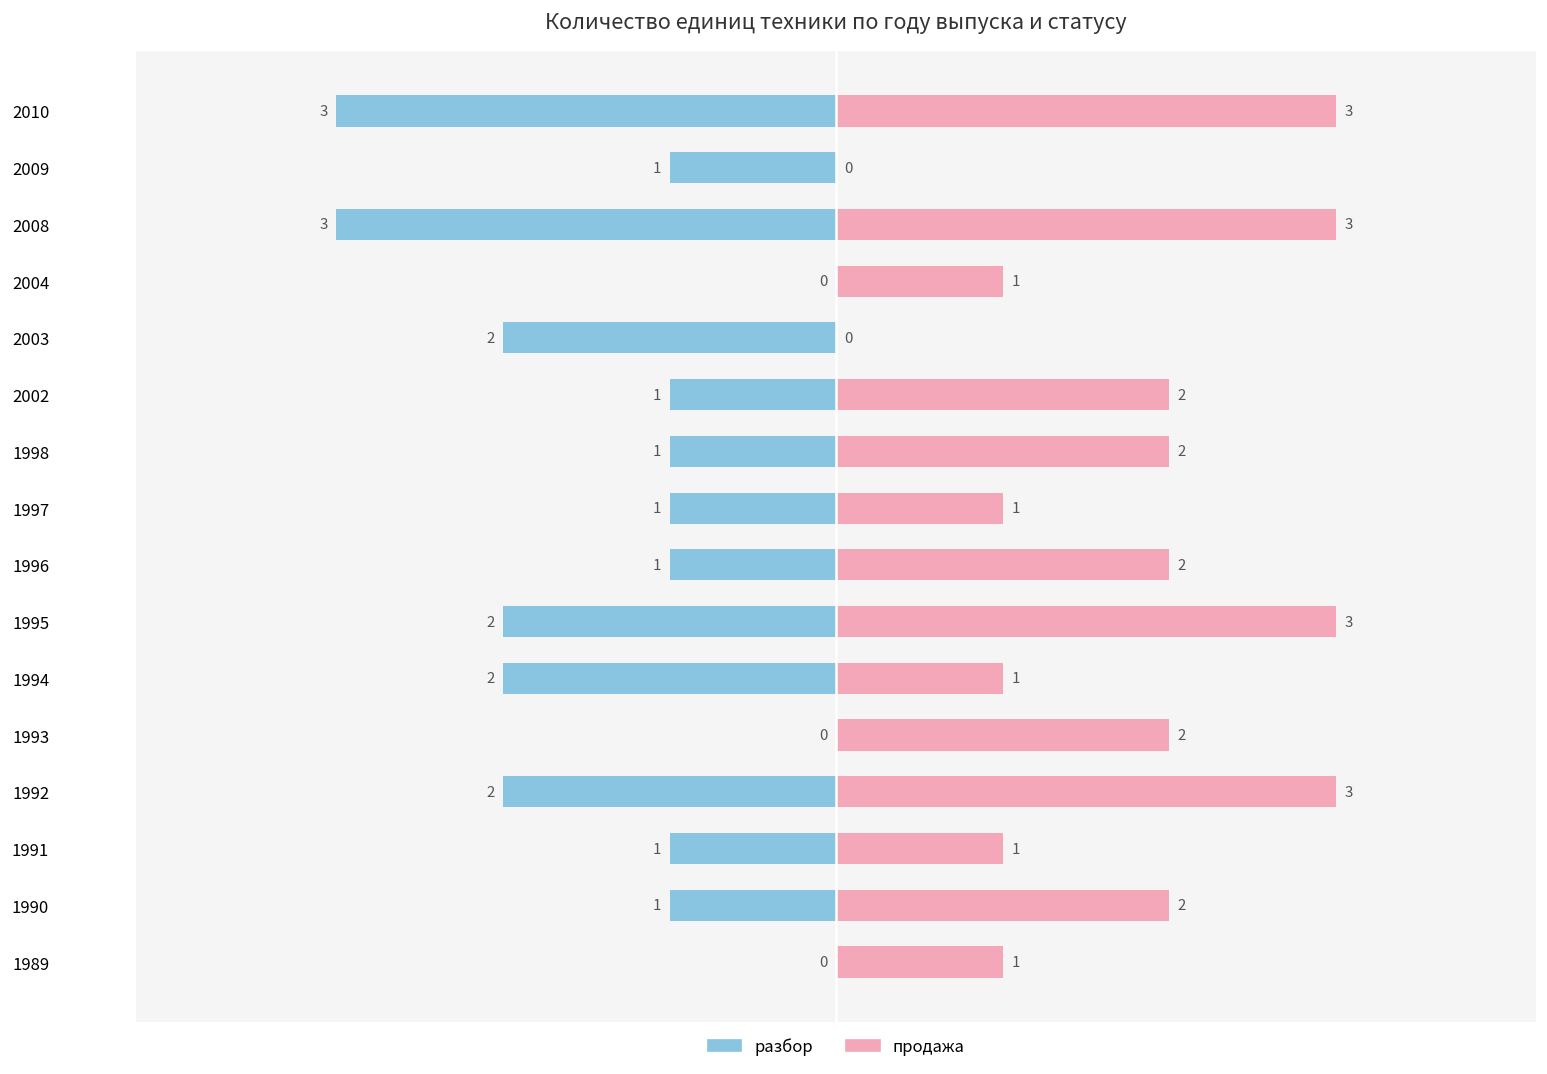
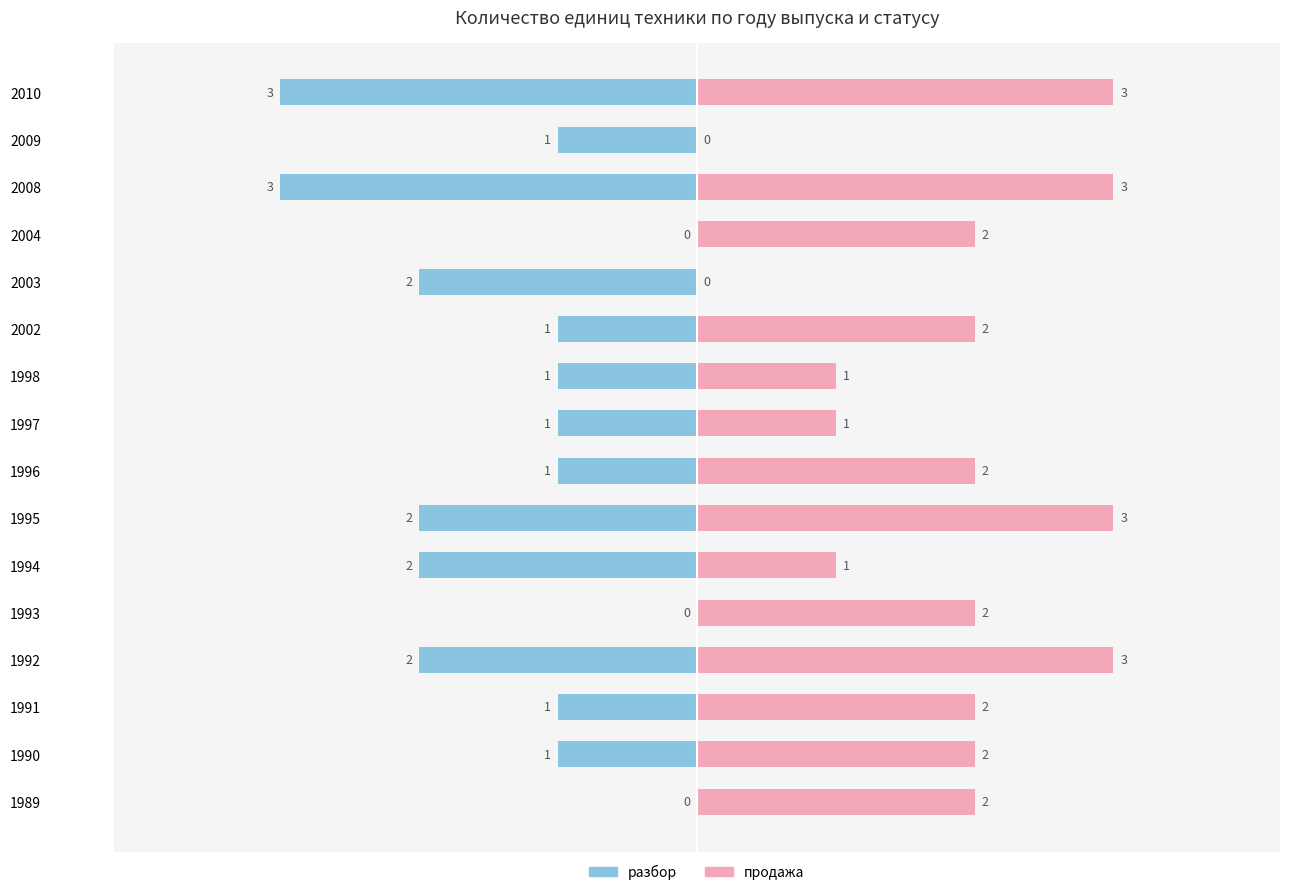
продажа, 2004: 1 -> 2
продажа, 1998: 2 -> 1
продажа, 1991: 1 -> 2
продажа, 1989: 1 -> 2
